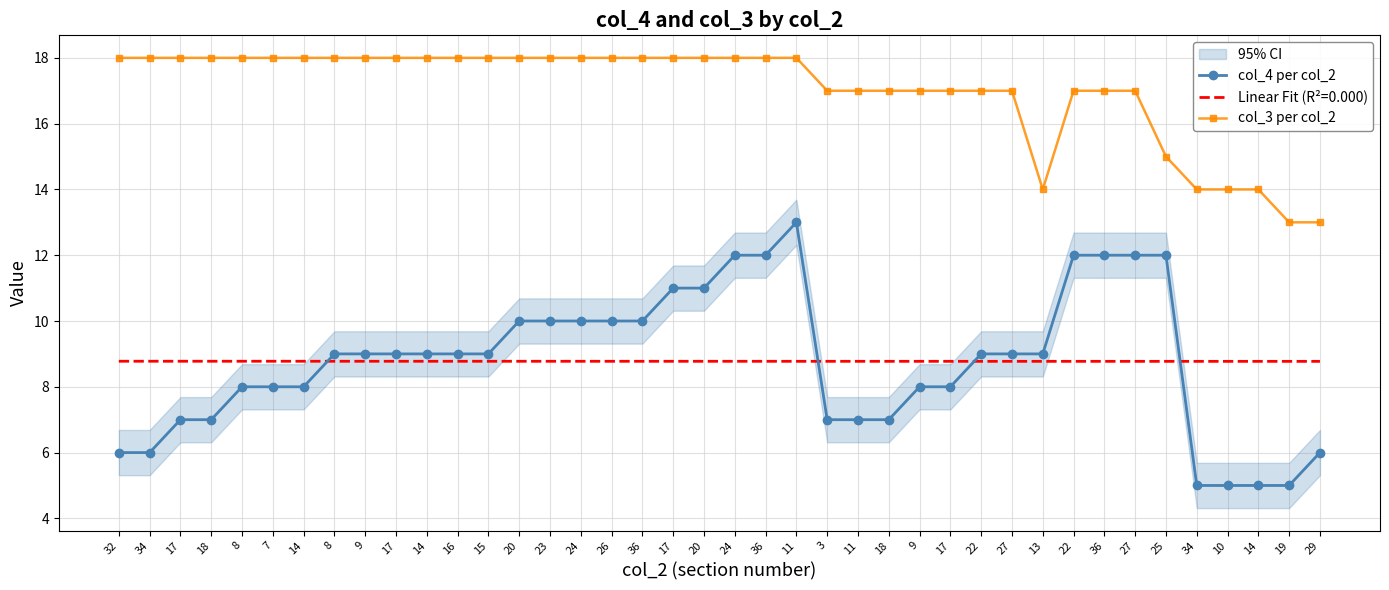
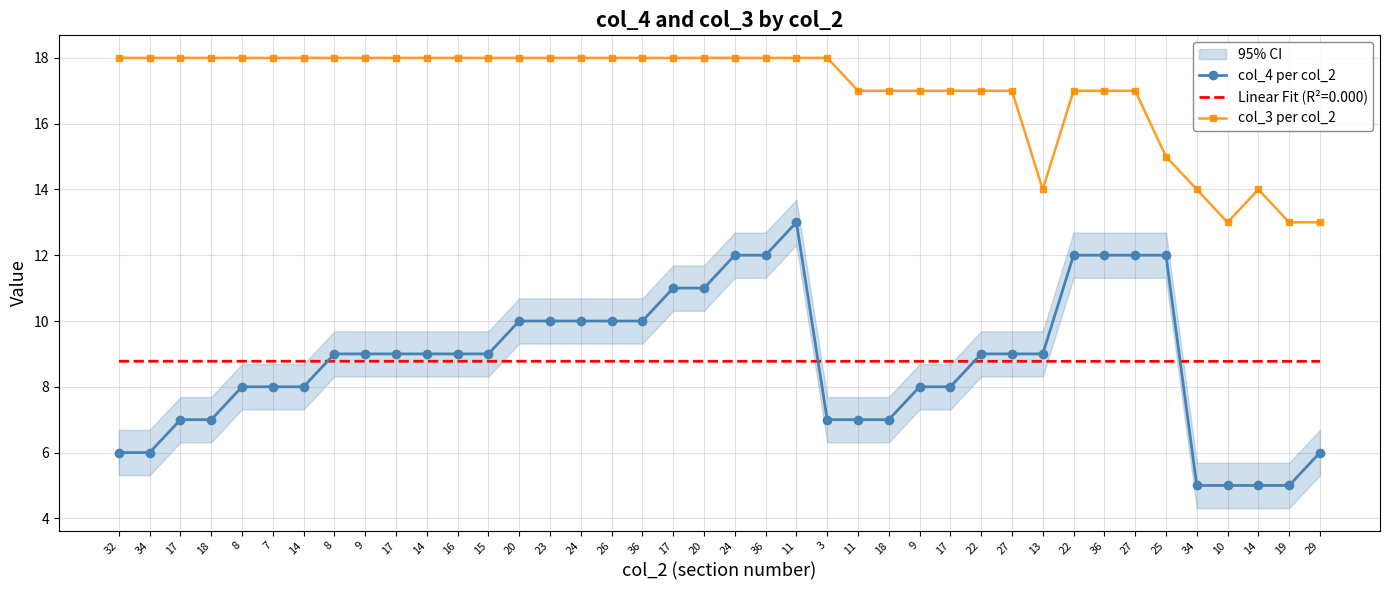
col_3 per col_2, 3: 17 -> 18
col_3 per col_2, 10: 14 -> 13
